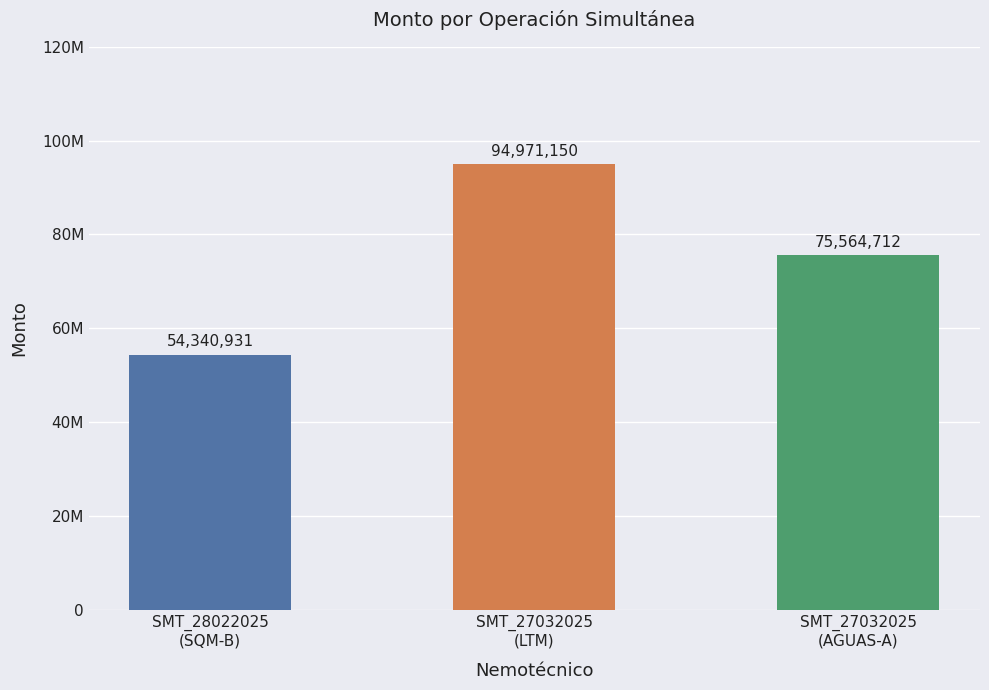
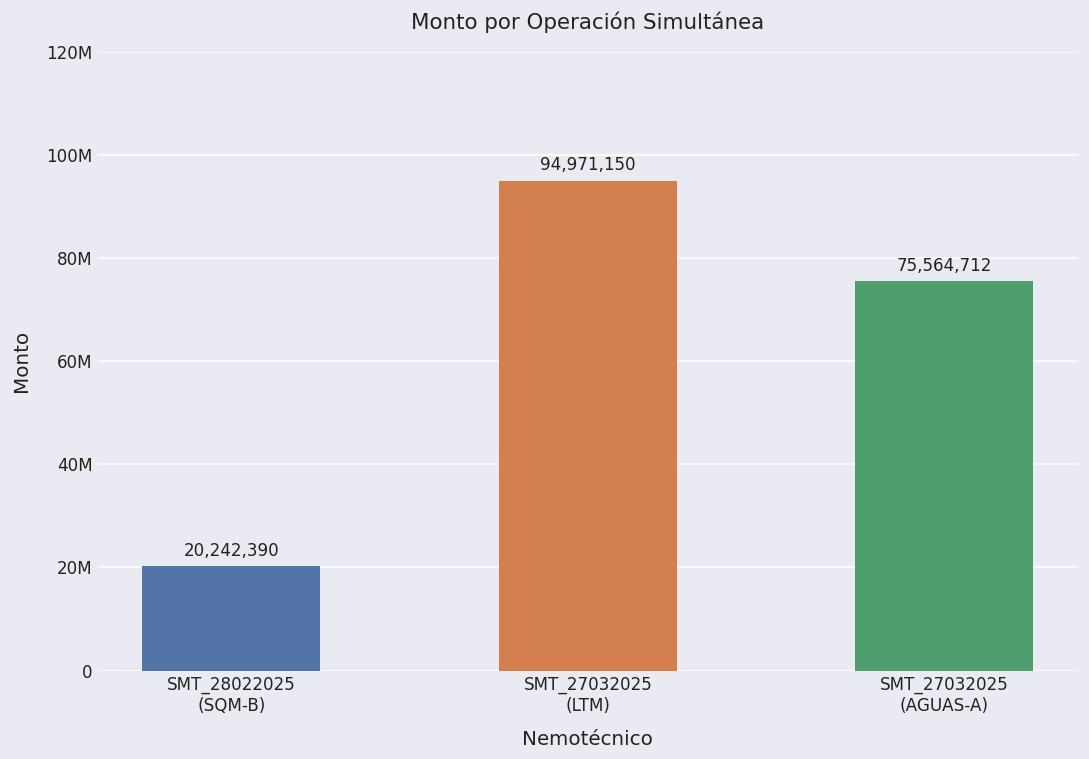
SMT_28022025 (SQM-B): 54,340,931 -> 20,242,390
